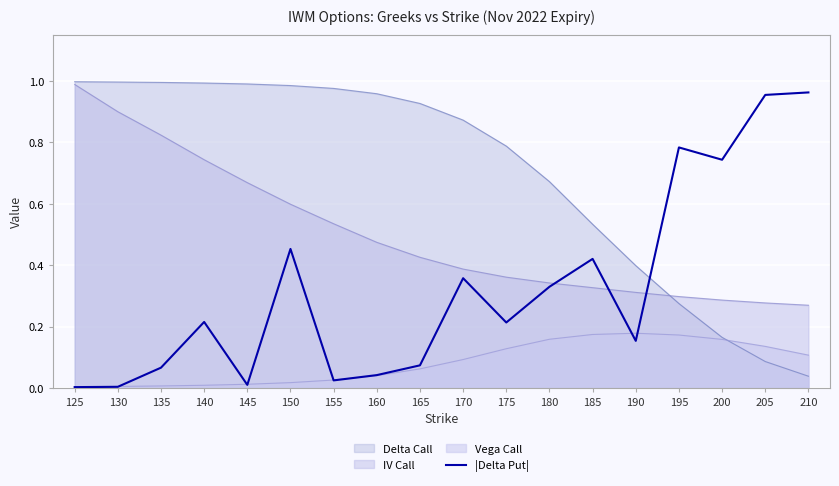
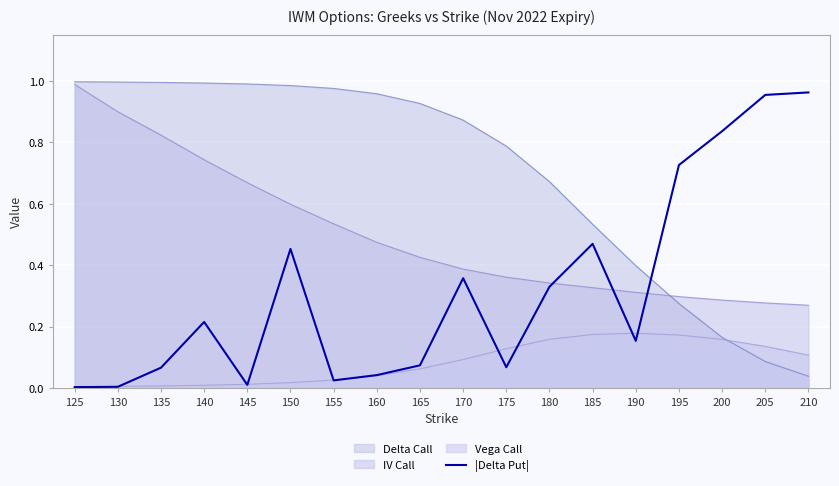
|Delta Put|, 175: 0.21 -> 0.07
|Delta Put|, 185: 0.42 -> 0.47
|Delta Put|, 195: 0.78 -> 0.73
|Delta Put|, 200: 0.74 -> 0.84
